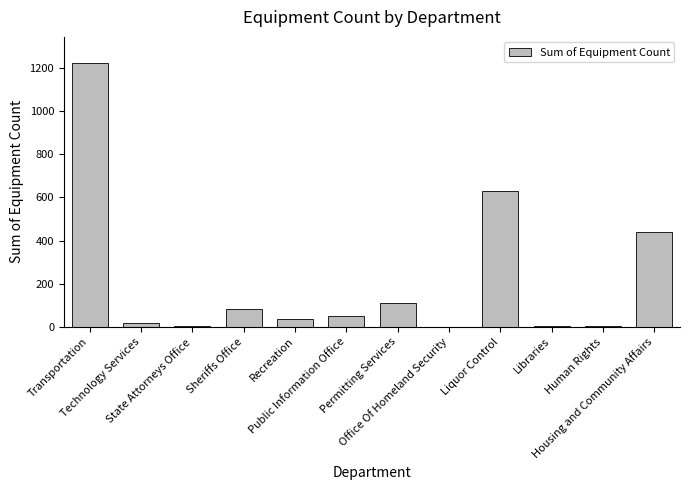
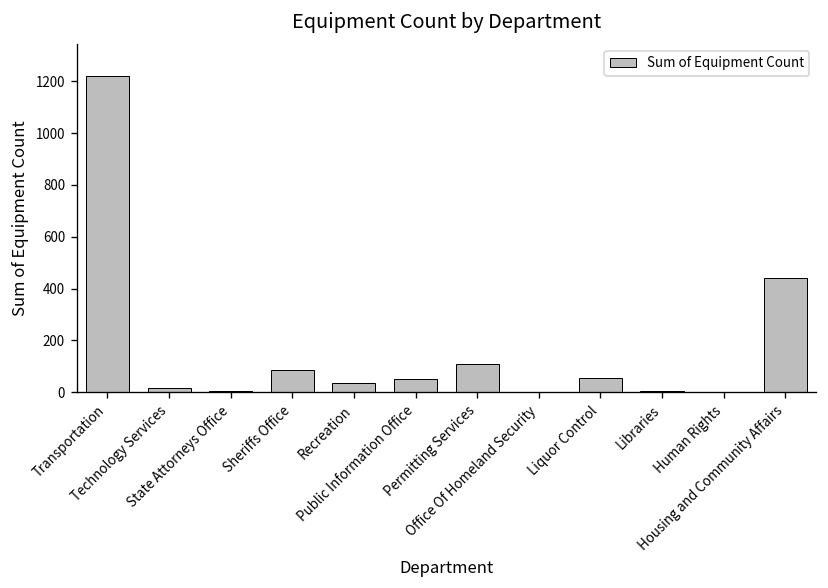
Liquor Control: 630 -> 60
